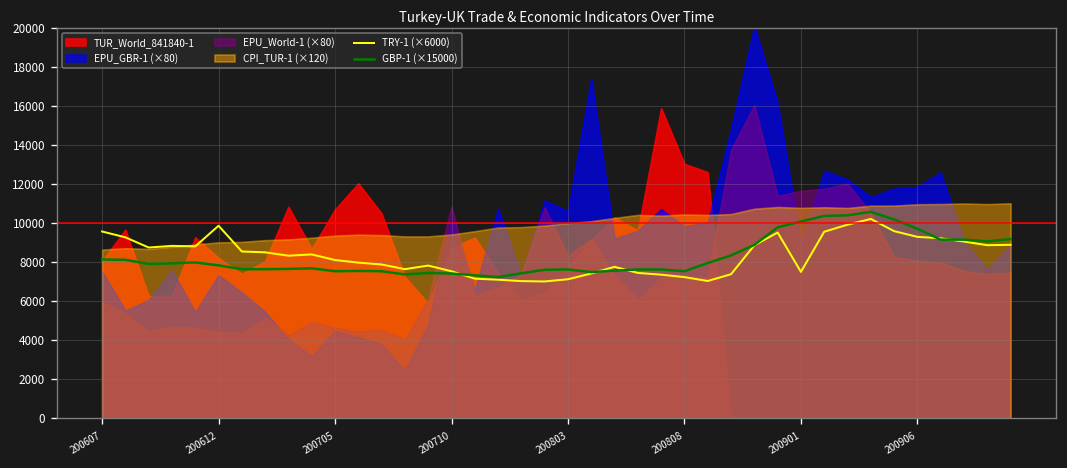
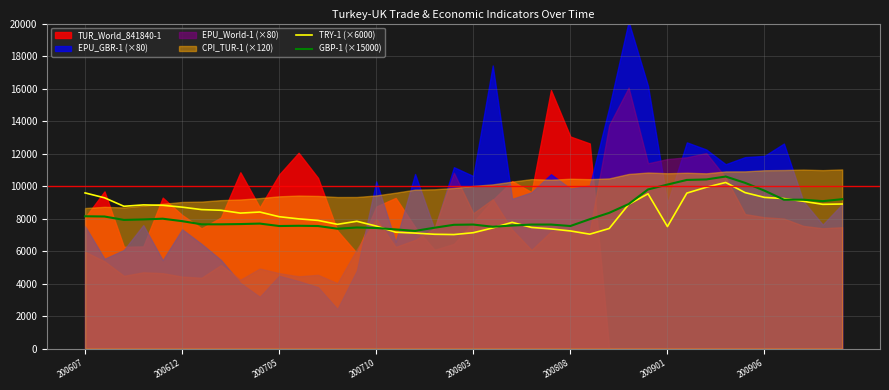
TRY-1 (×6000), 200612: 9900 -> 8700
EPU_World-1 (×80), 200710: 10900 -> 8000
